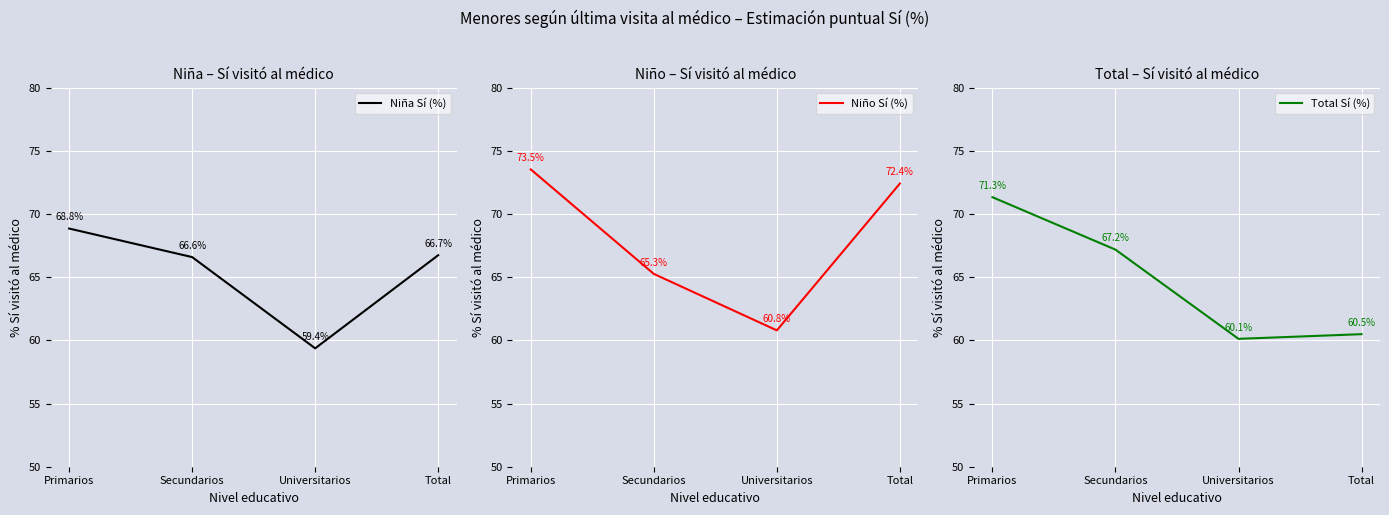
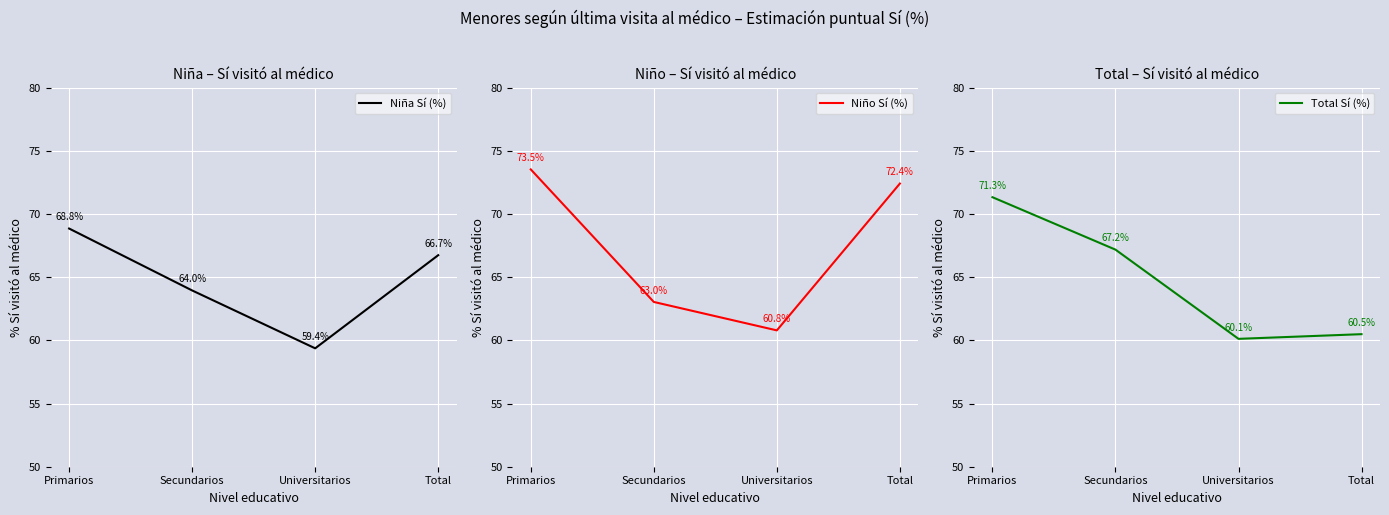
Niña – Sí visitó al médico, Secundarios: 66.6% -> 64.0%
Niño – Sí visitó al médico, Secundarios: 65.3% -> 63.0%
